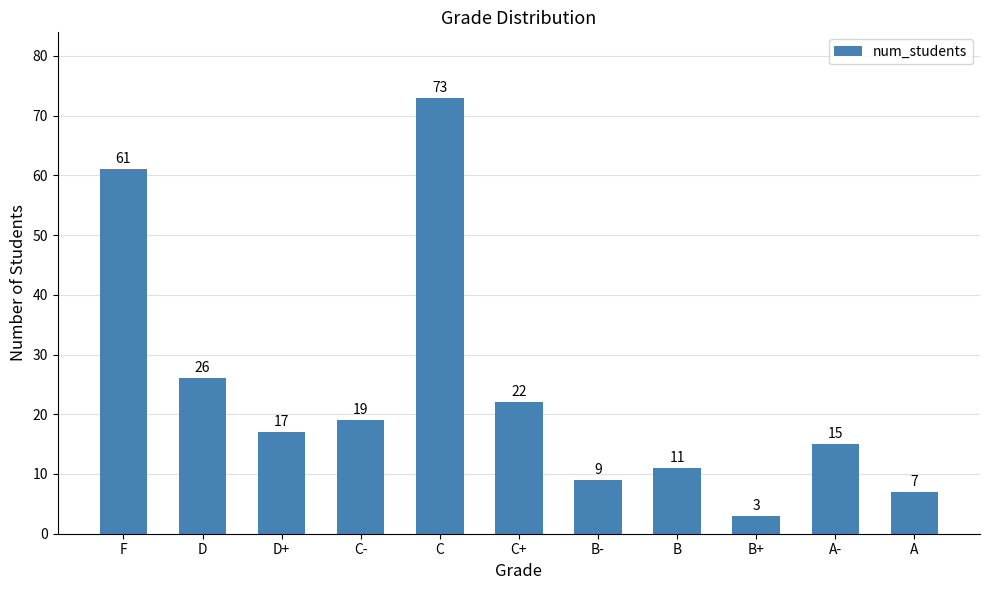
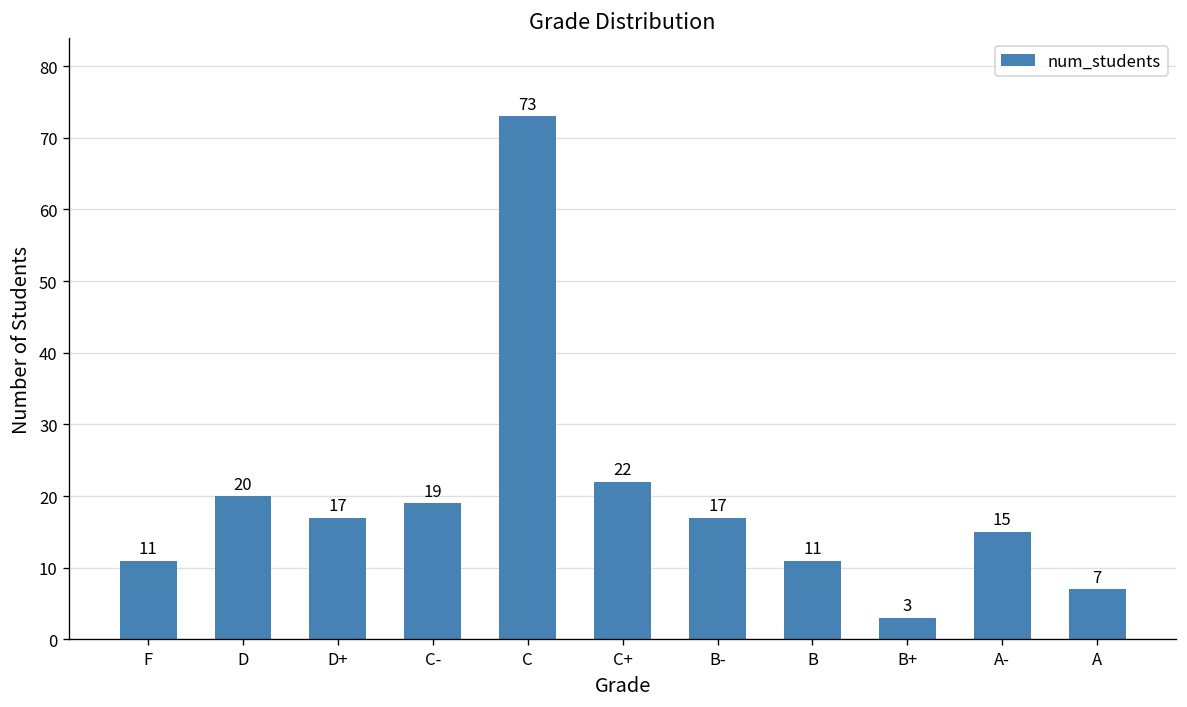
F: 61 -> 11
D: 26 -> 20
B-: 9 -> 17
